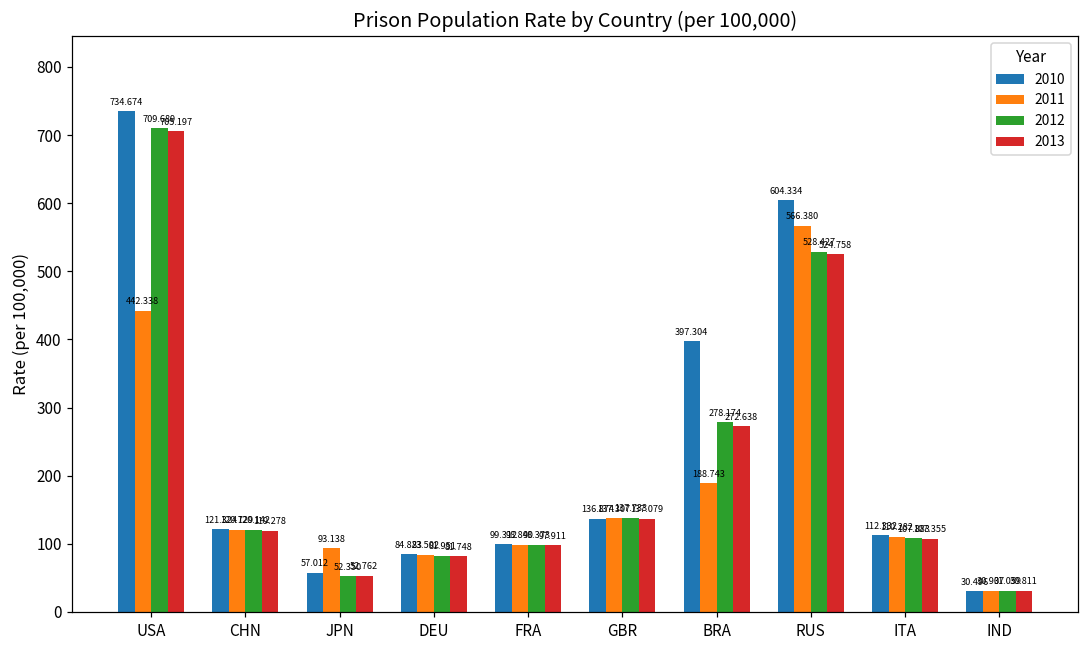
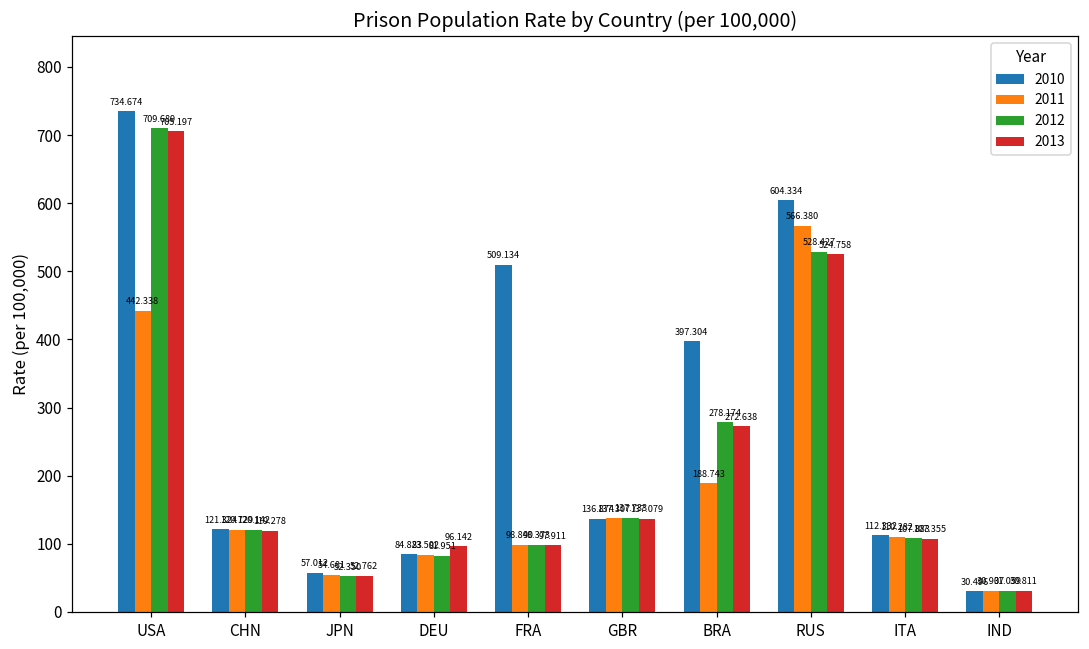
2011, JPN: 93.138 -> 54.681
2013, DEU: 81.748 -> 96.142
2010, FRA: 99.312 -> 509.134
